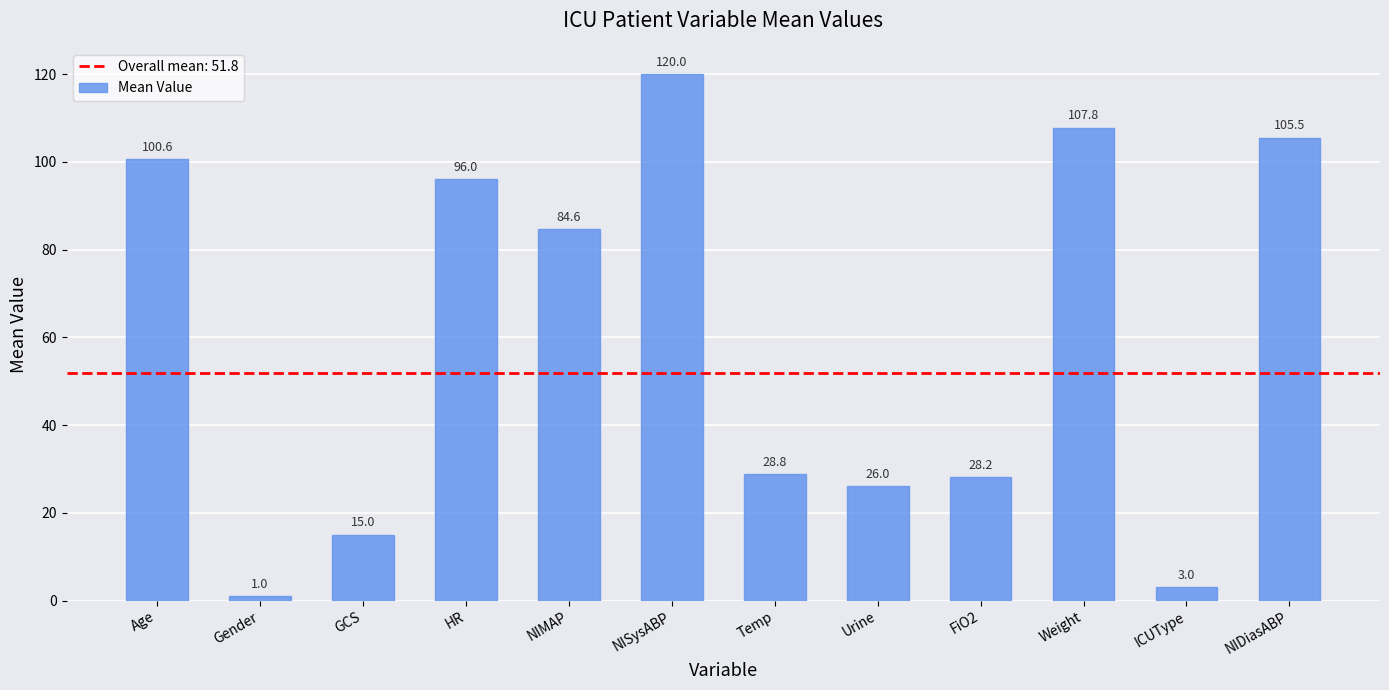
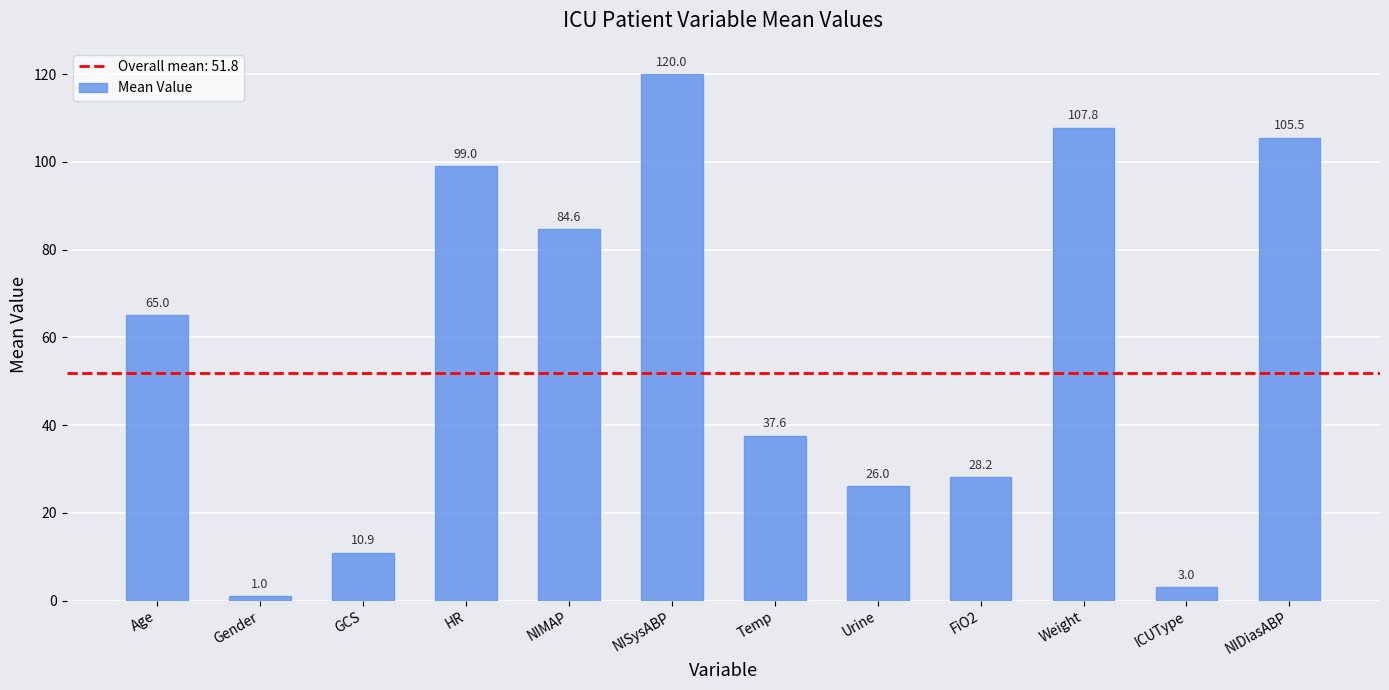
Age: 100.6 -> 65.0
GCS: 15.0 -> 10.9
HR: 96.0 -> 99.0
Temp: 28.8 -> 37.6
